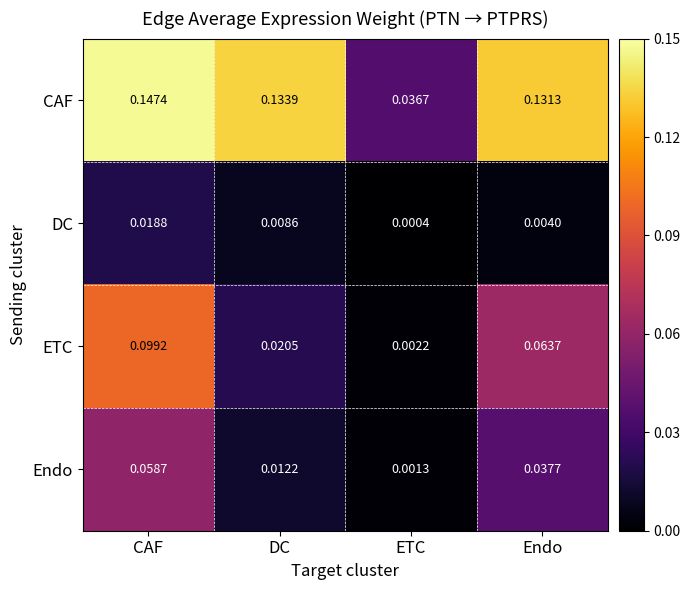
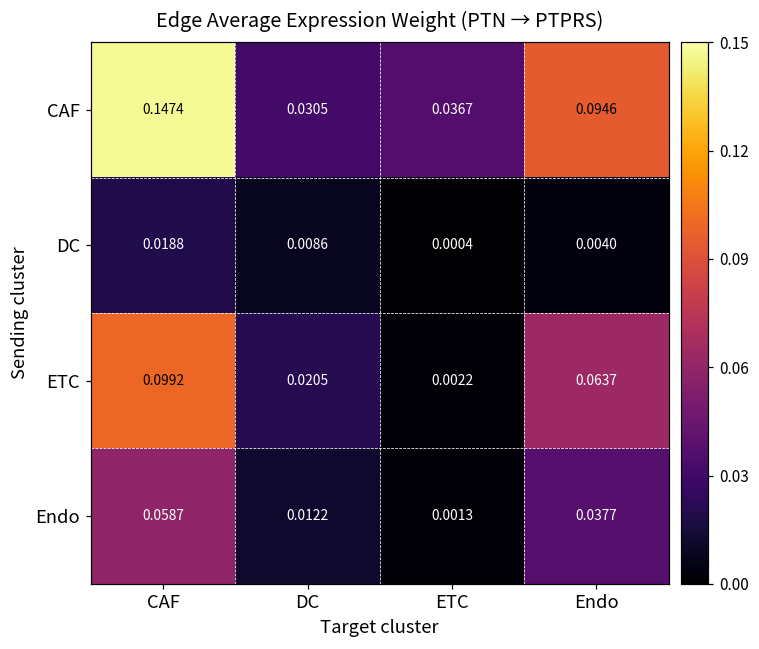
CAF, DC: 0.1339 -> 0.0305
CAF, Endo: 0.1313 -> 0.0946
